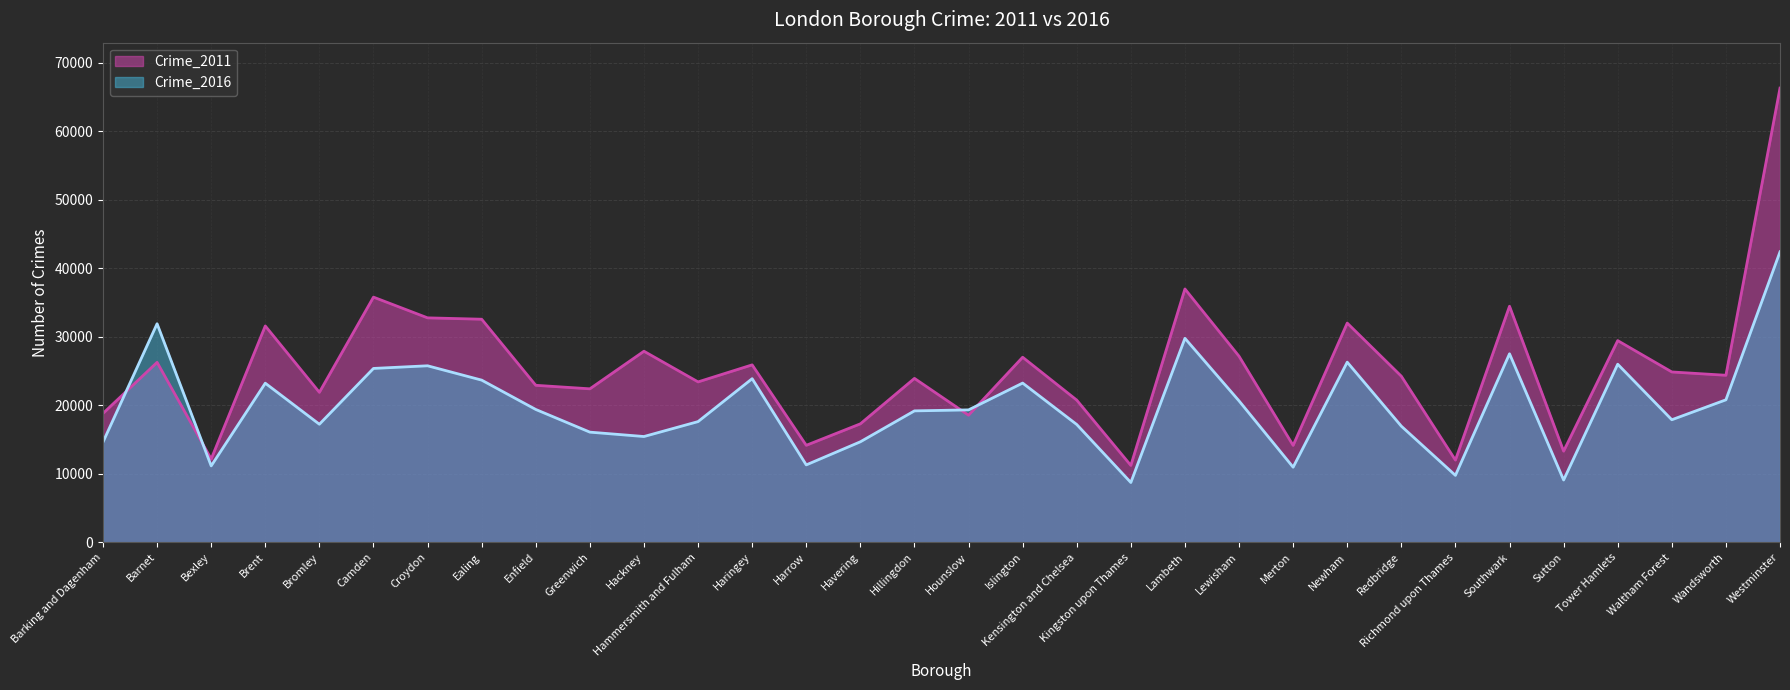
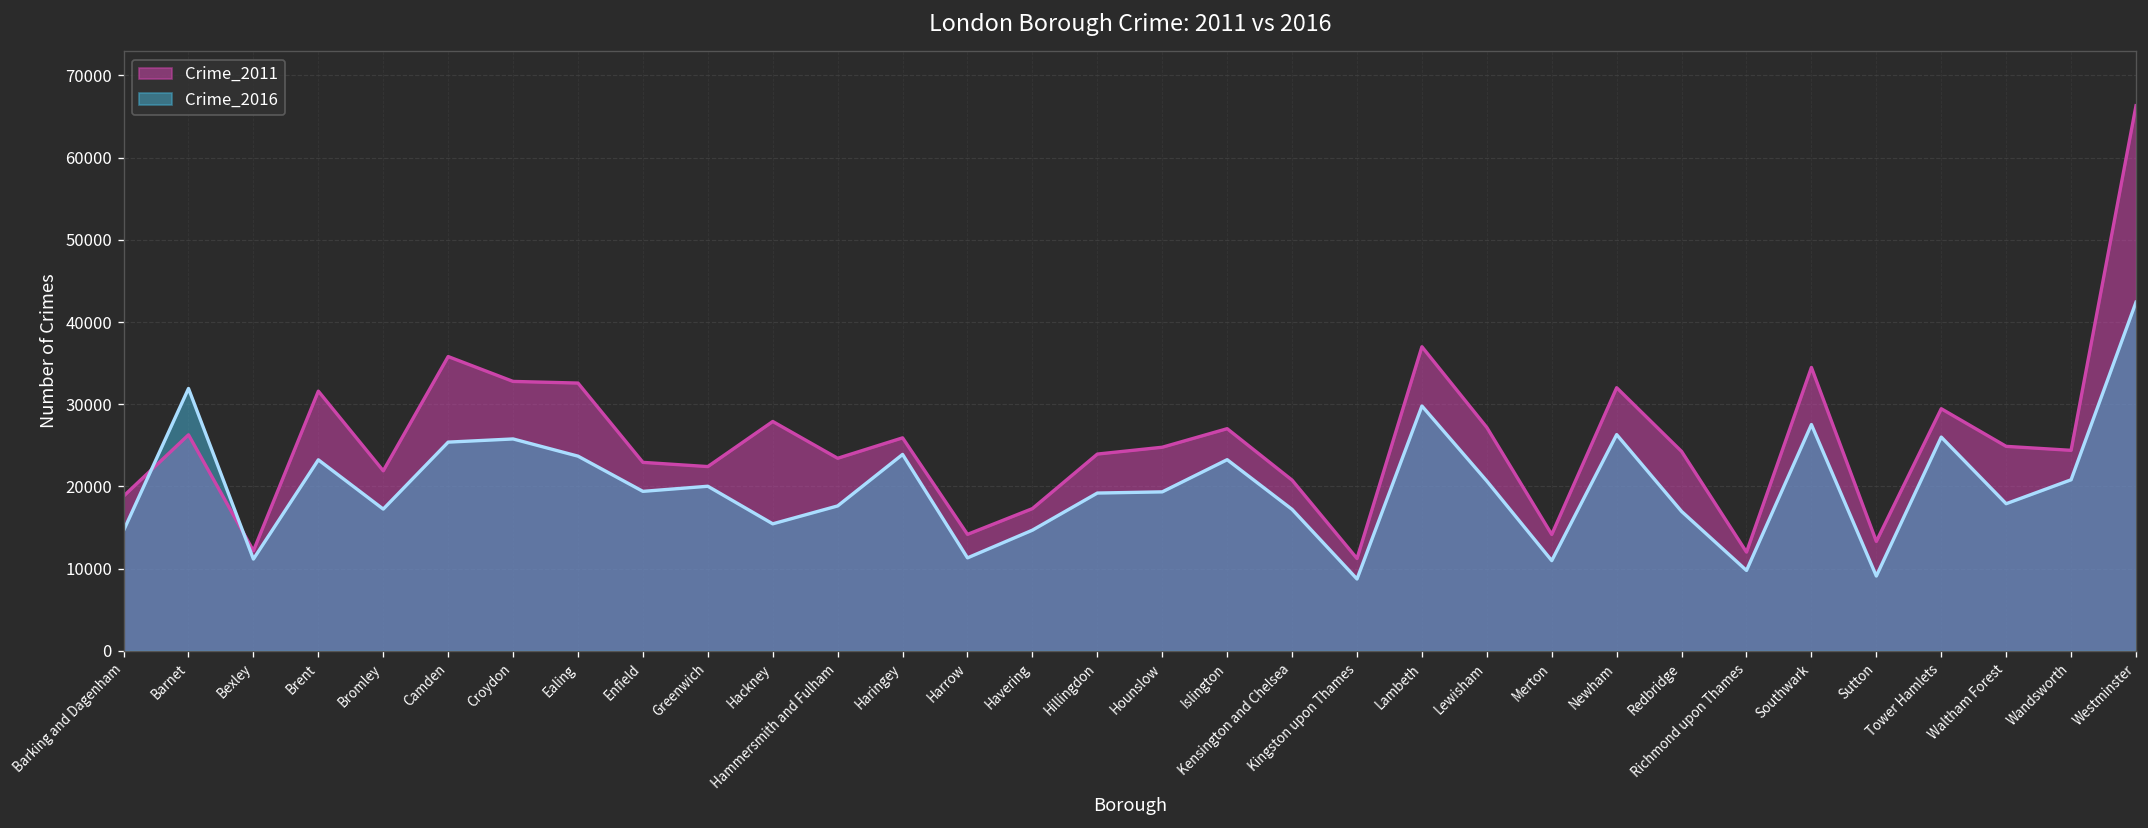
Crime_2016, Greenwich: 16000 -> 20000
Crime_2011, Hounslow: 19000 -> 25000
